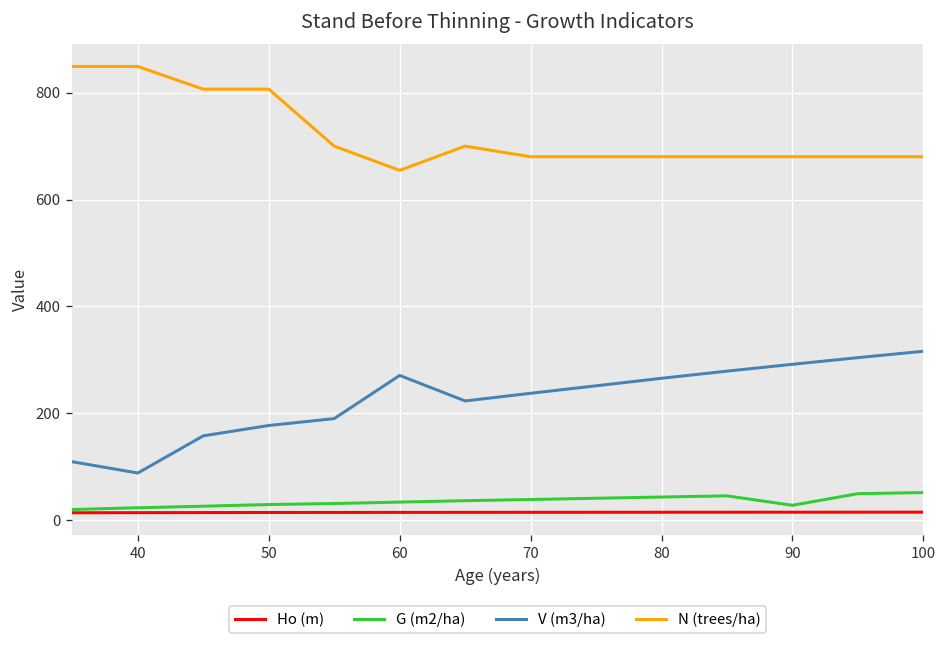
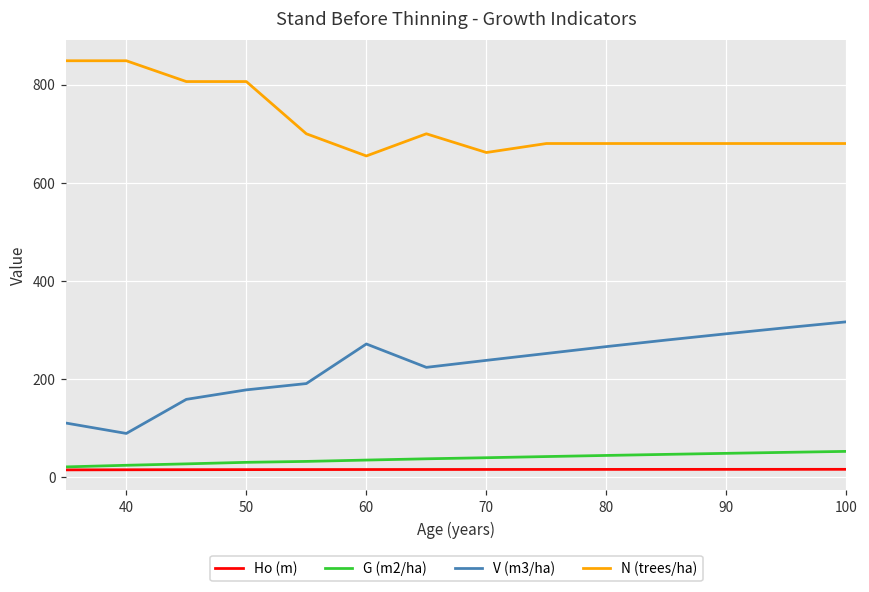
N (trees/ha), 70: 680 -> 660
G (m2/ha), 90: 30 -> 50
